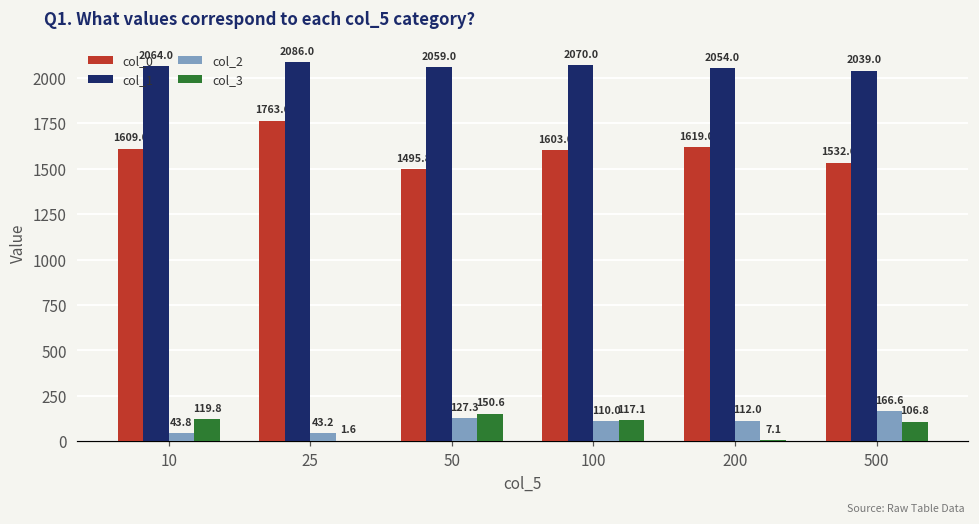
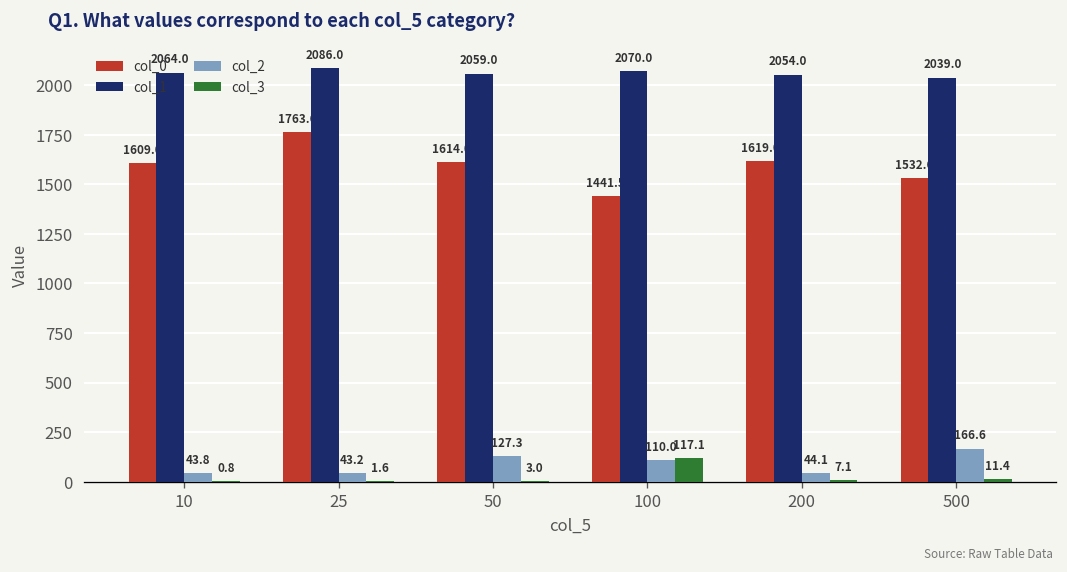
col_3, 10: 119.8 -> 0.8
col_0, 50: 1495.8 -> 1614.0
col_3, 50: 150.6 -> 3.0
col_0, 100: 1603.0 -> 1441.5
col_2, 200: 112.0 -> 44.1
col_3, 500: 106.8 -> 11.4
